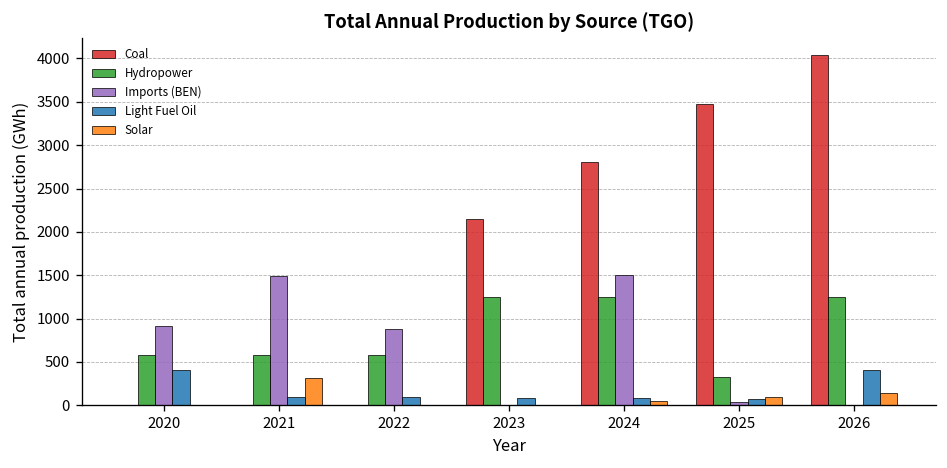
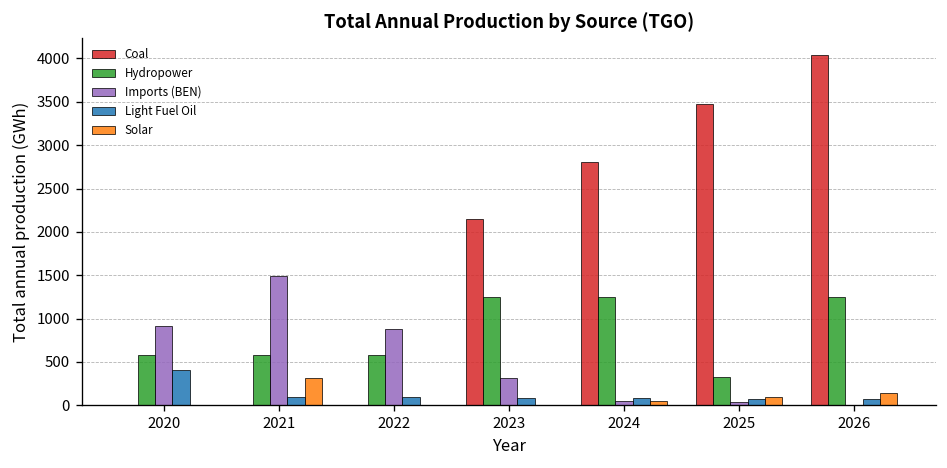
Imports (BEN), 2023: 0 -> 300
Imports (BEN), 2024: 1500 -> 100
Light Fuel Oil, 2026: 400 -> 100
